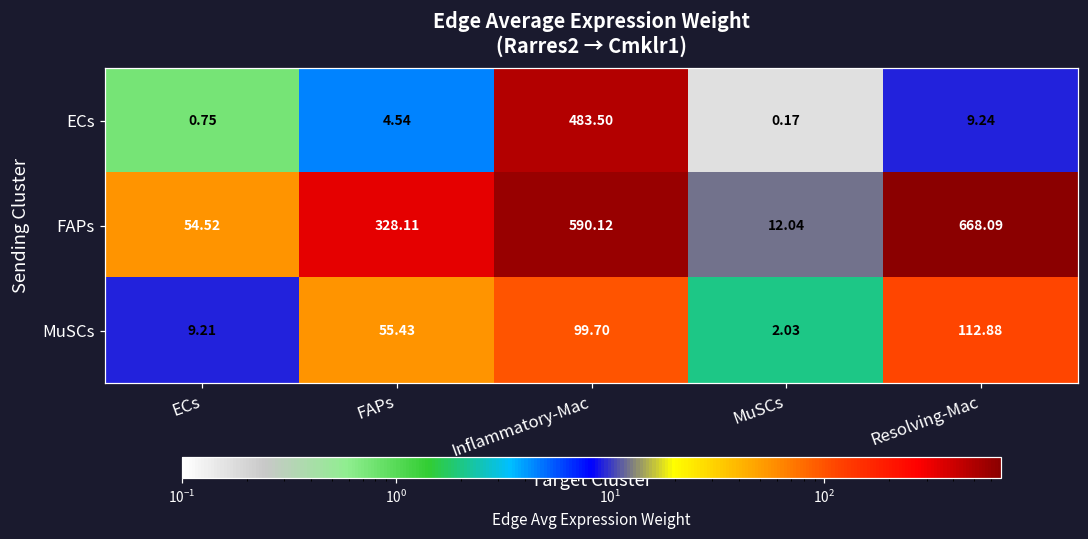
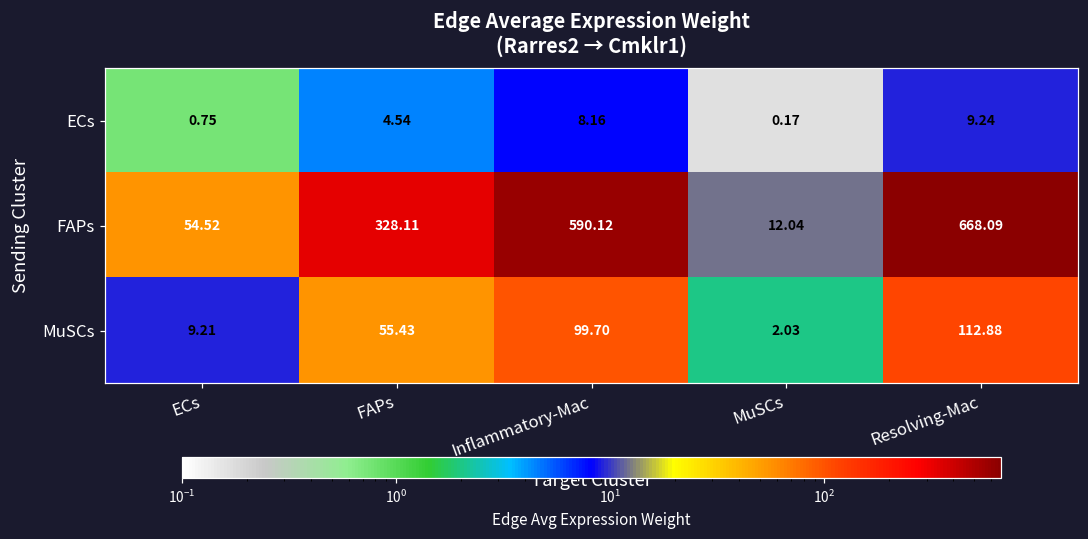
ECs, Inflammatory-Mac: 483.50 -> 8.16
